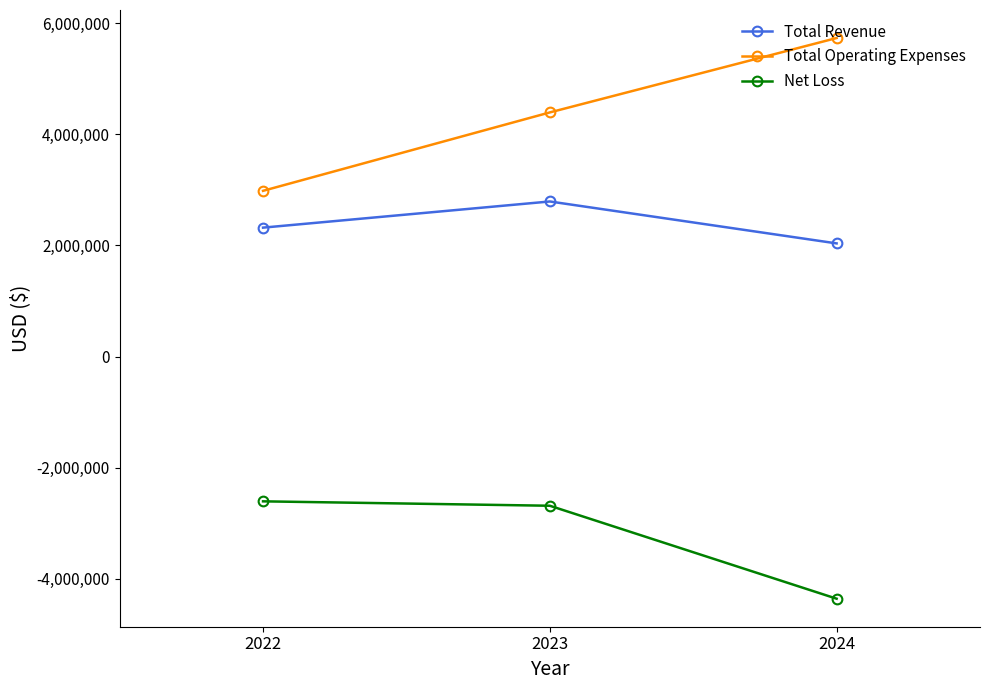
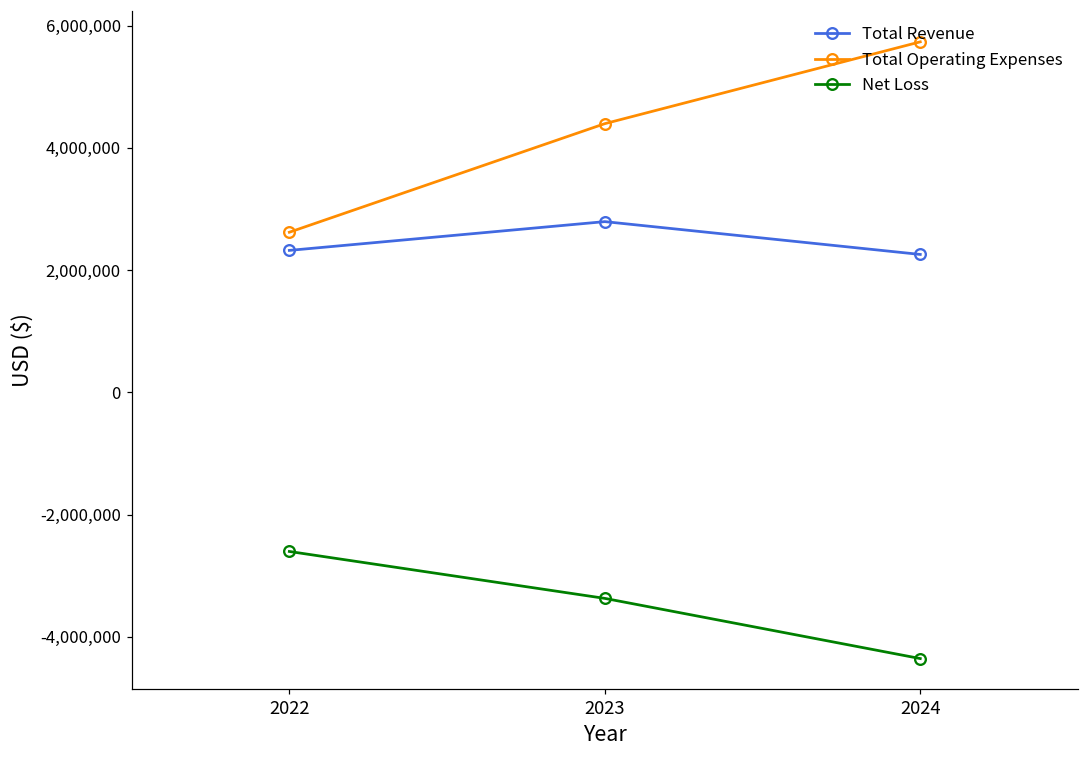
Total Operating Expenses, 2022: 3,000,000 -> 2,600,000
Net Loss, 2023: -2,700,000 -> -3,400,000
Total Revenue, 2024: 2,000,000 -> 2,300,000
